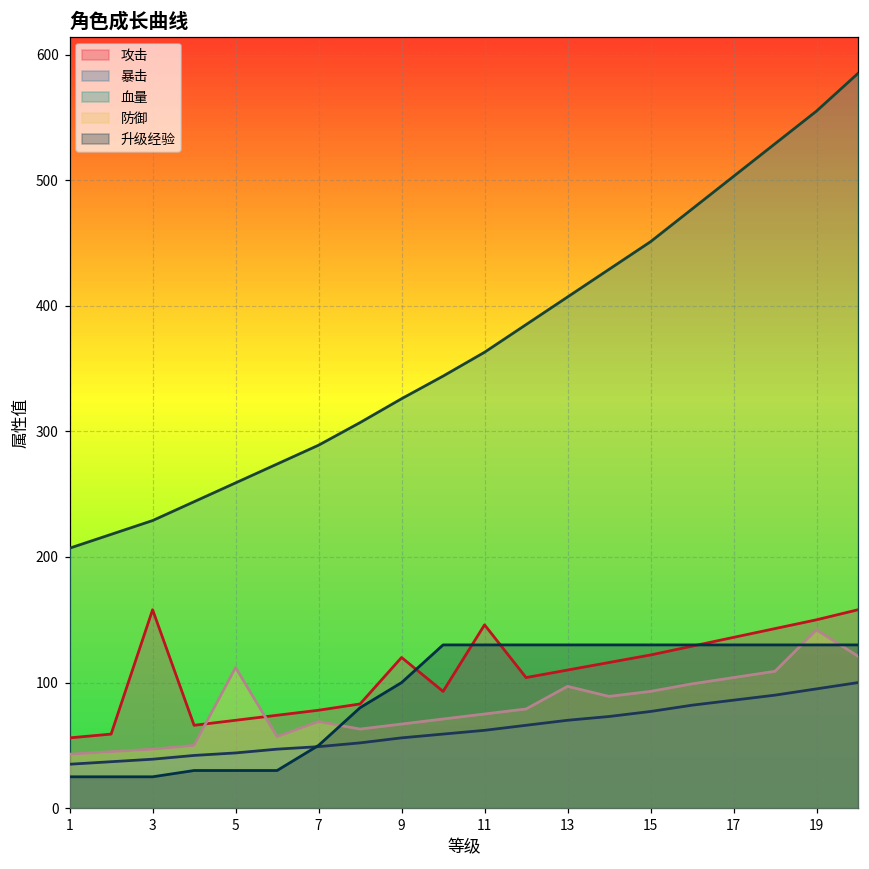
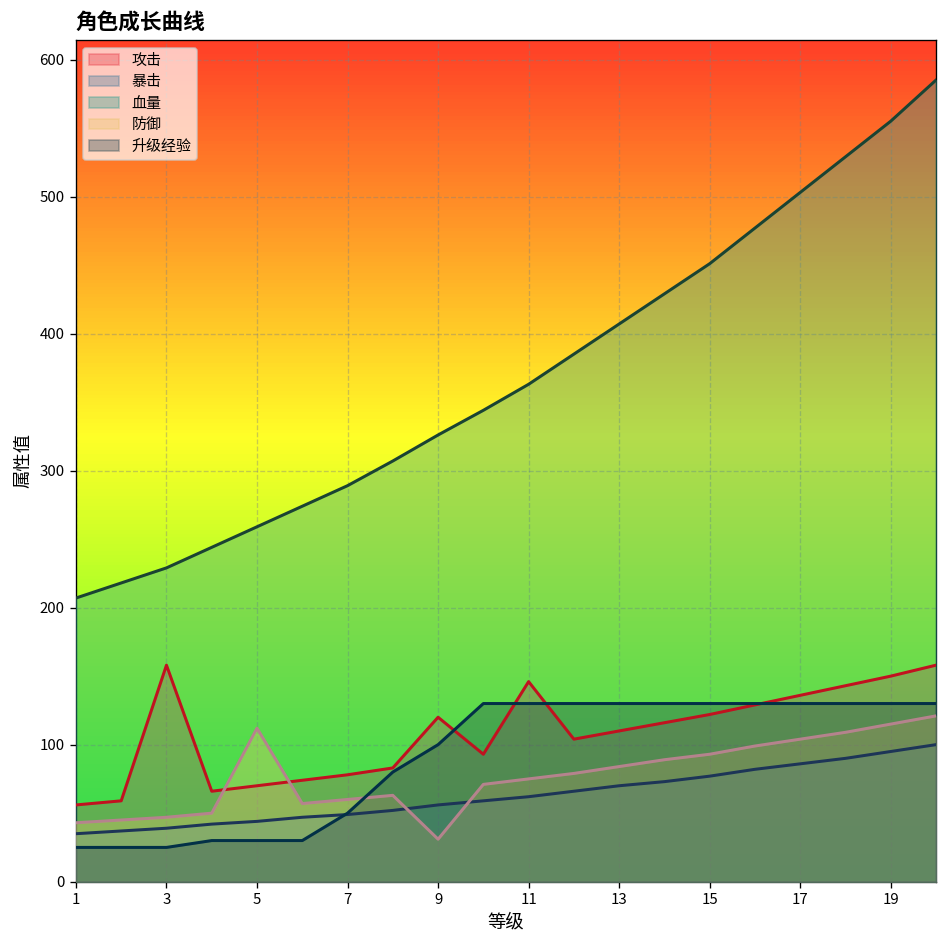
防御, 7: 69 -> 60
防御, 9: 67 -> 31
防御, 13: 97 -> 84
防御, 19: 142 -> 115
